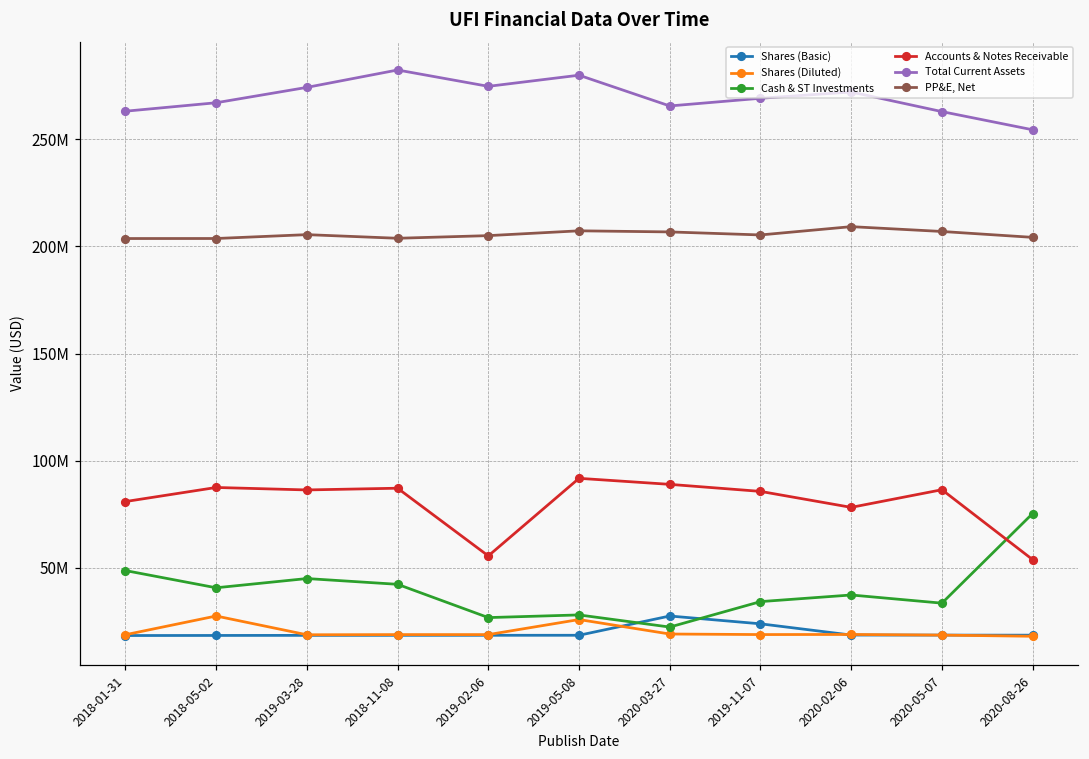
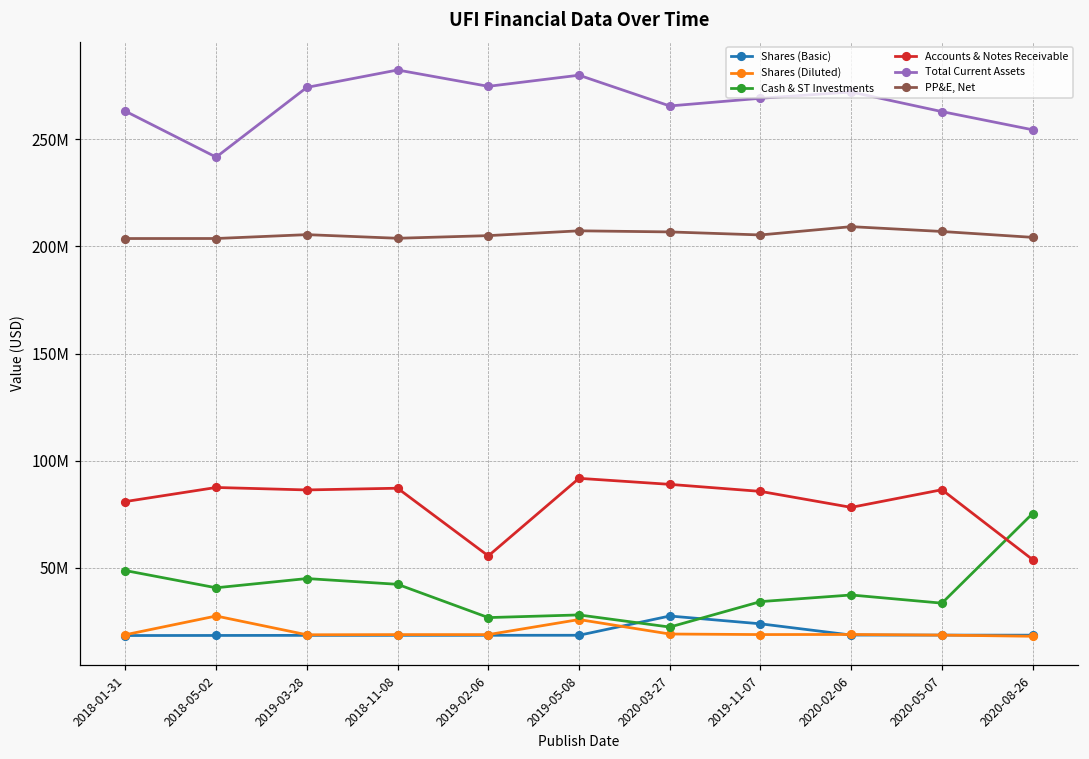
Total Current Assets, 2018-05-02: 267000000 -> 242000000
